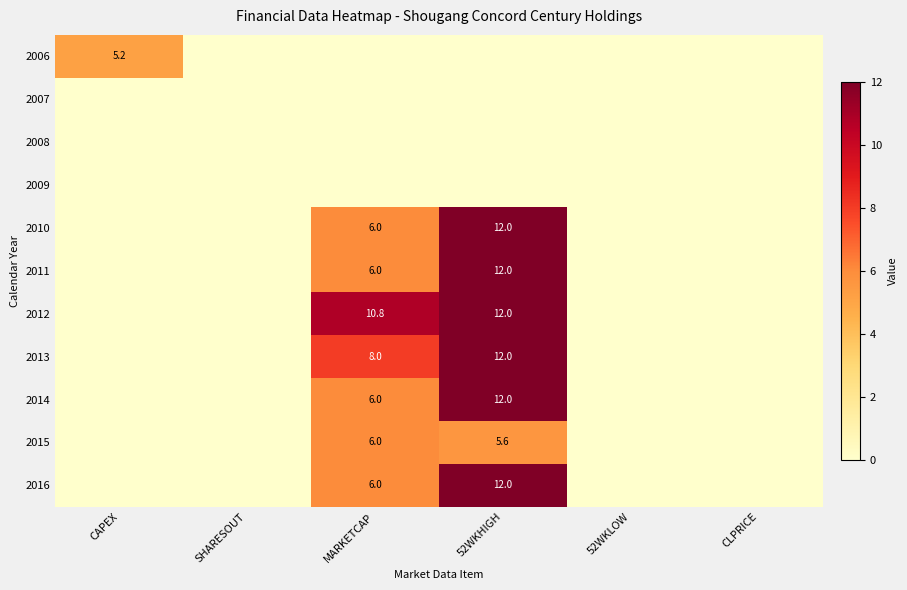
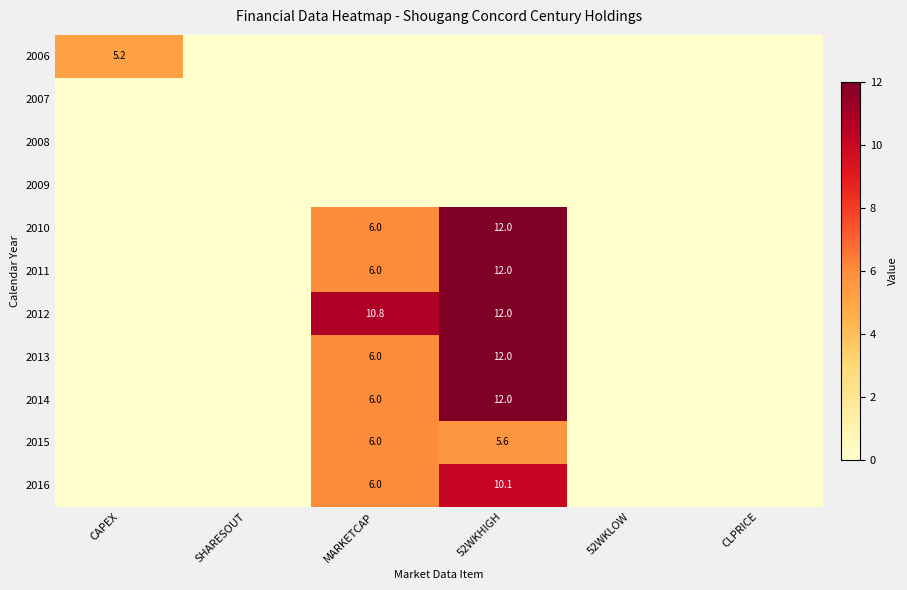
2013, MARKETCAP: 8.0 -> 6.0
2016, 52WKHIGH: 12.0 -> 10.1
